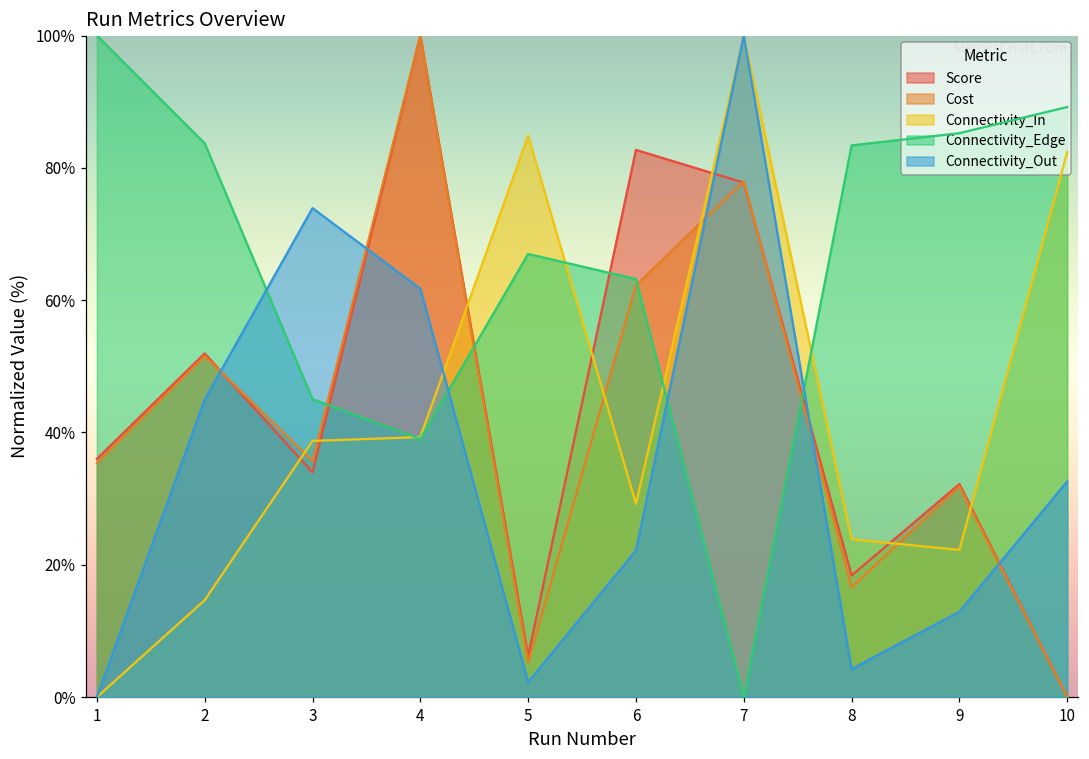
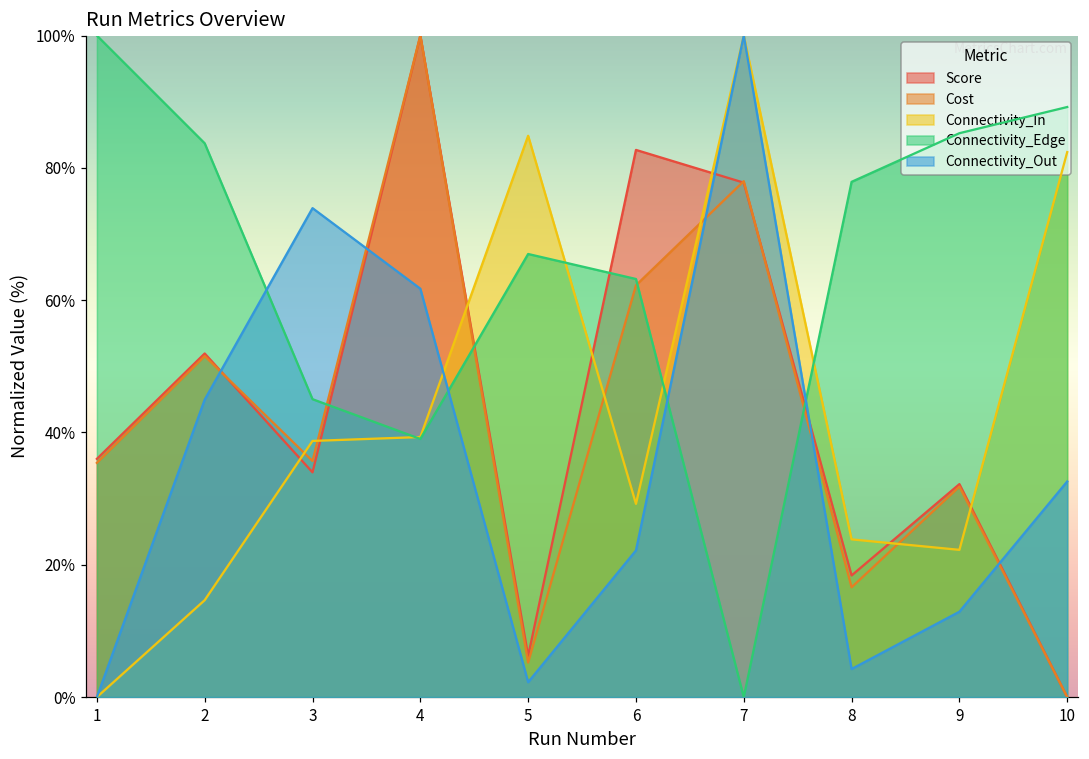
Connectivity_Edge, 8: 83% -> 78%
